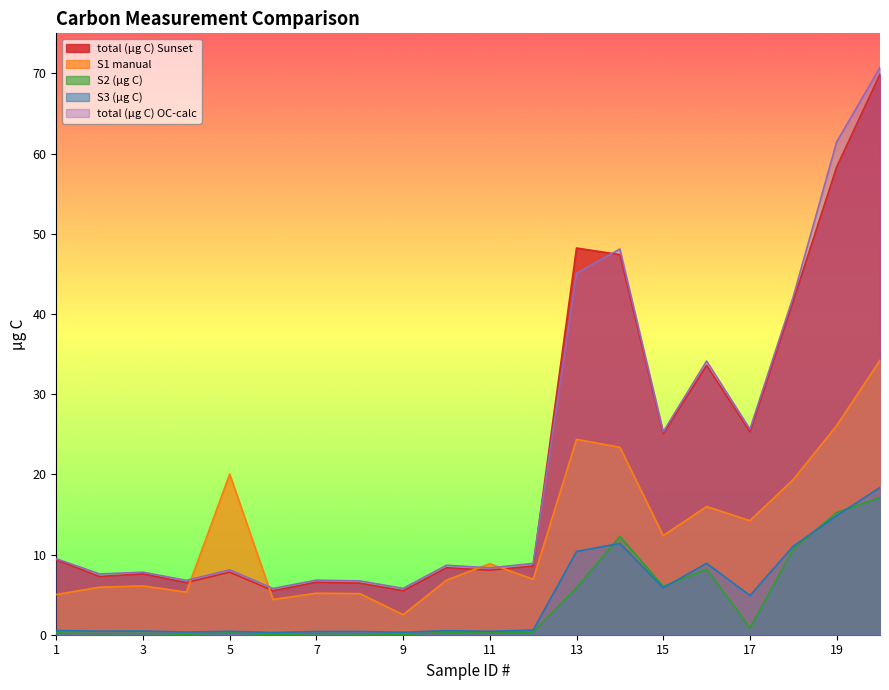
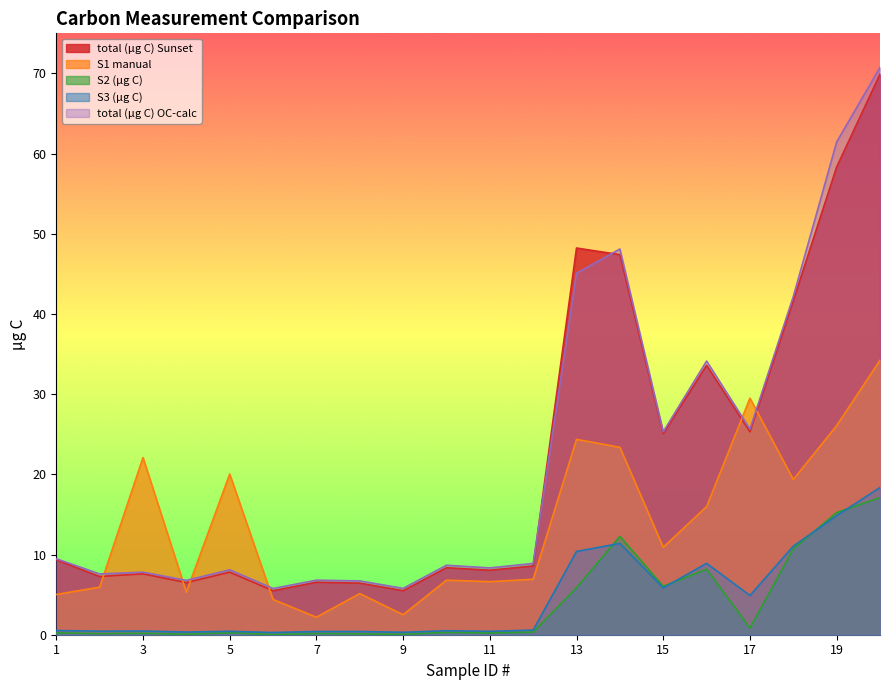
S1 manual, 3: 6 -> 22
S1 manual, 7: 5 -> 2
S1 manual, 11: 9 -> 7
S1 manual, 15: 12 -> 11
S1 manual, 17: 14 -> 30
